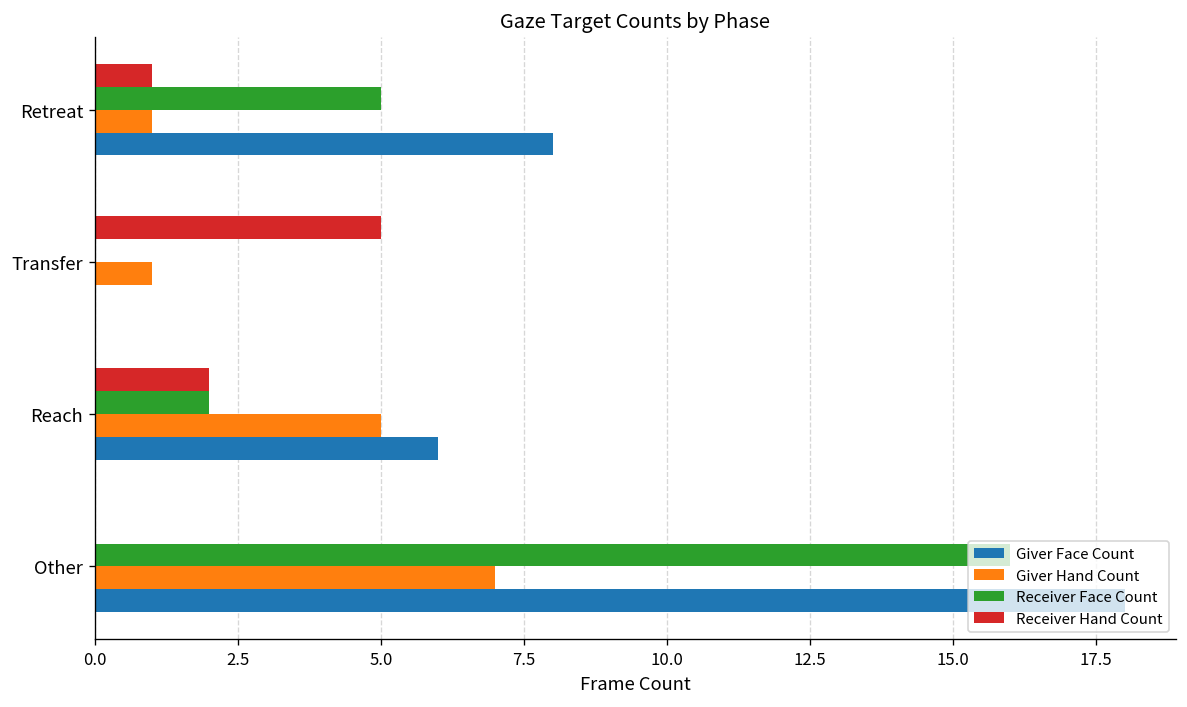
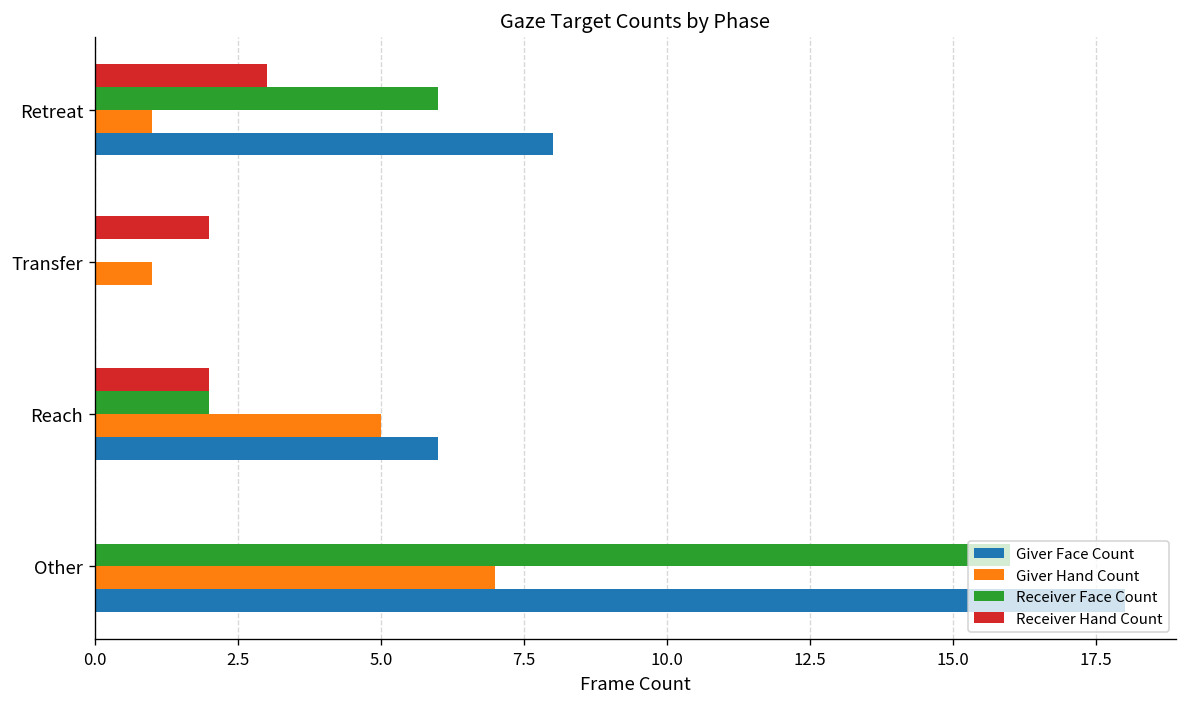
Receiver Hand Count, Retreat: 1 -> 3
Receiver Face Count, Retreat: 5 -> 6
Receiver Hand Count, Transfer: 5 -> 2
